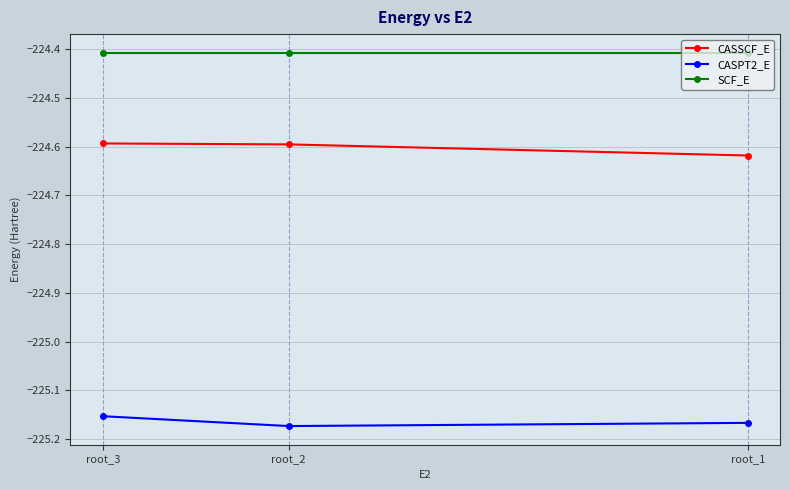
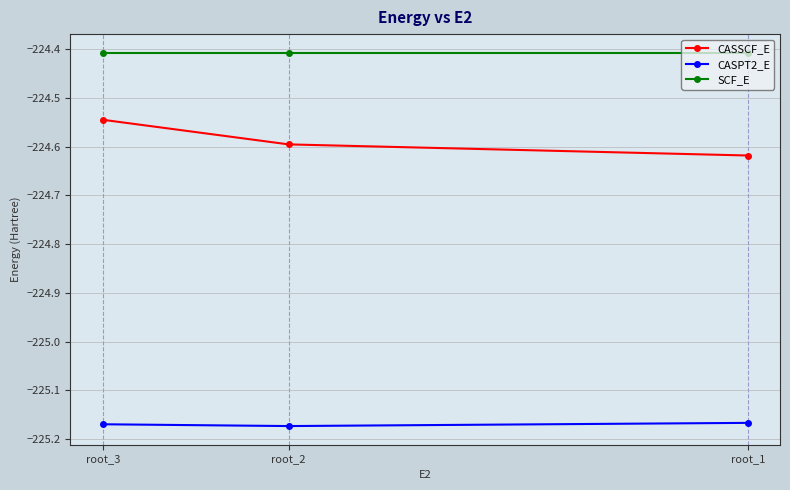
CASSCF_E, root_3: -224.59 -> -224.55
CASPT2_E, root_3: -225.15 -> -225.17
